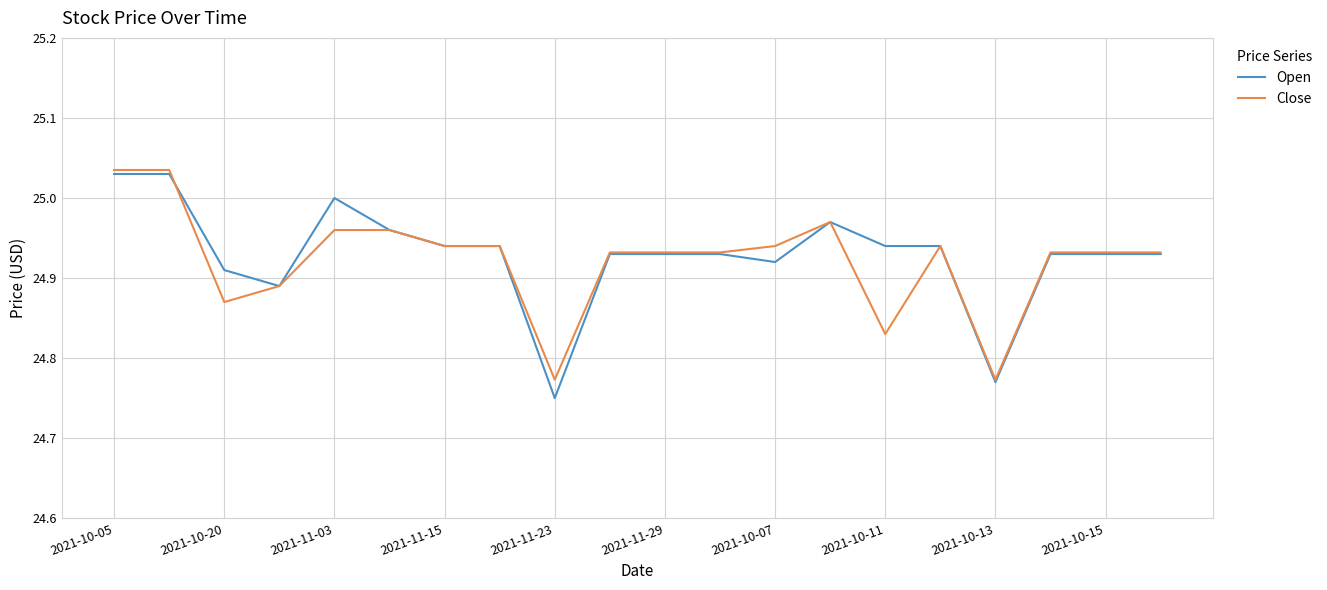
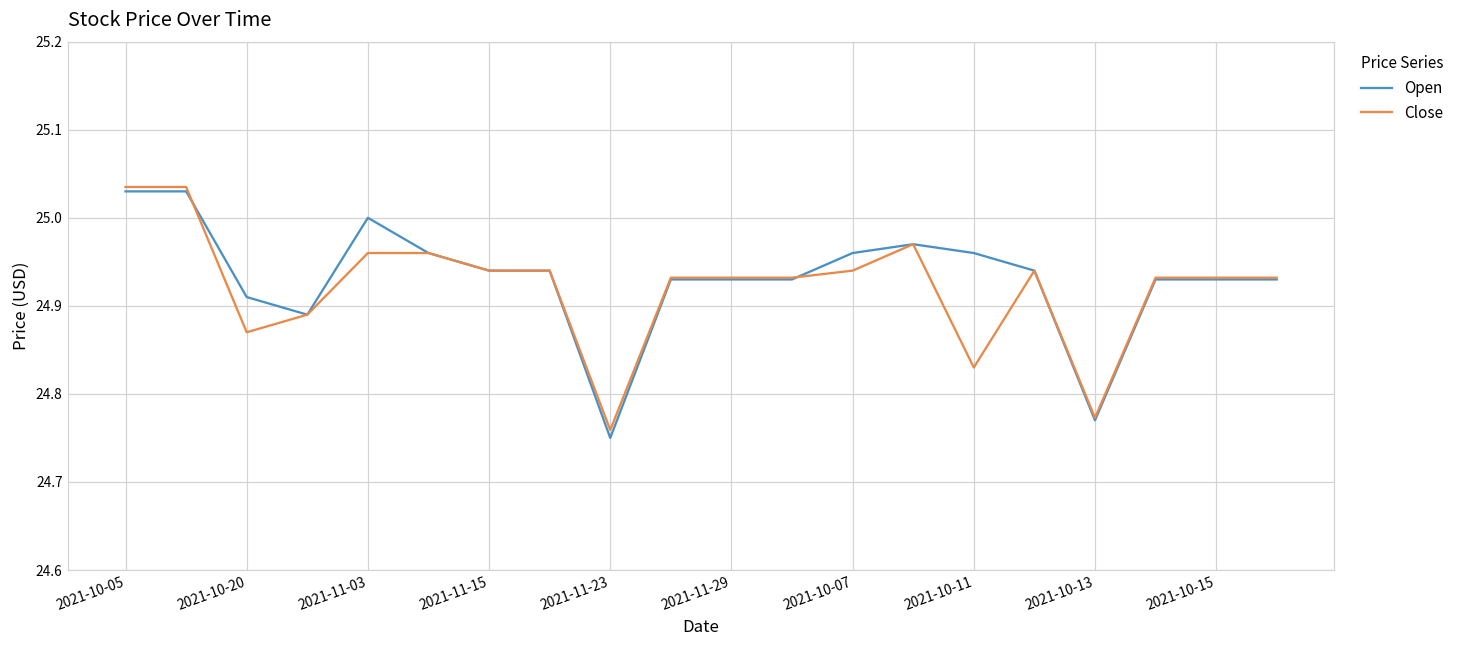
Close, 2021-11-23: 24.77 -> 24.76
Open, 2021-10-07: 24.92 -> 24.96
Open, 2021-10-11: 24.94 -> 24.96
